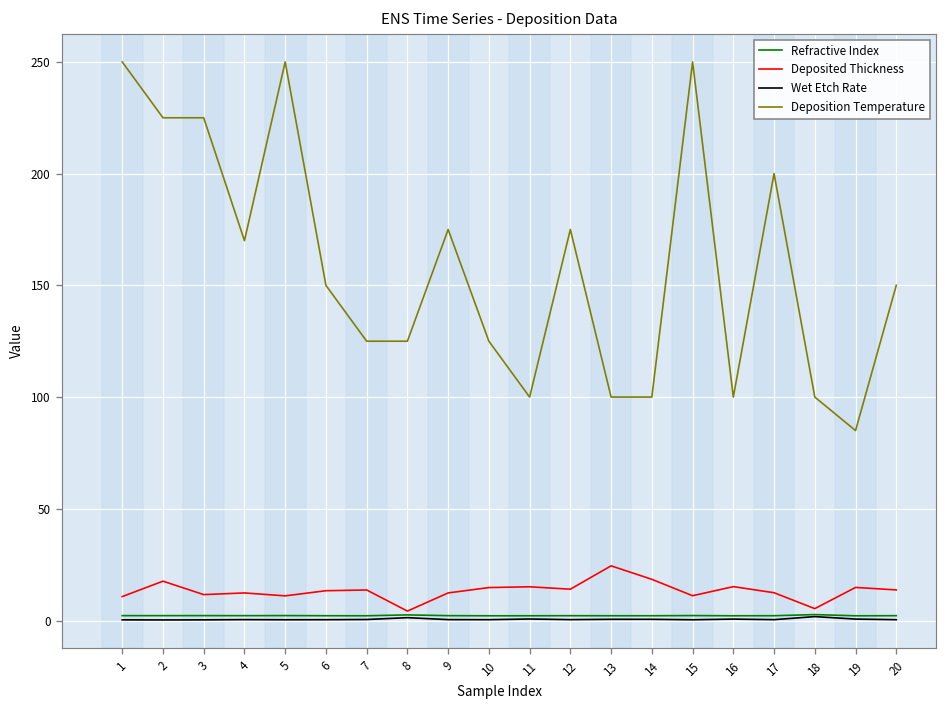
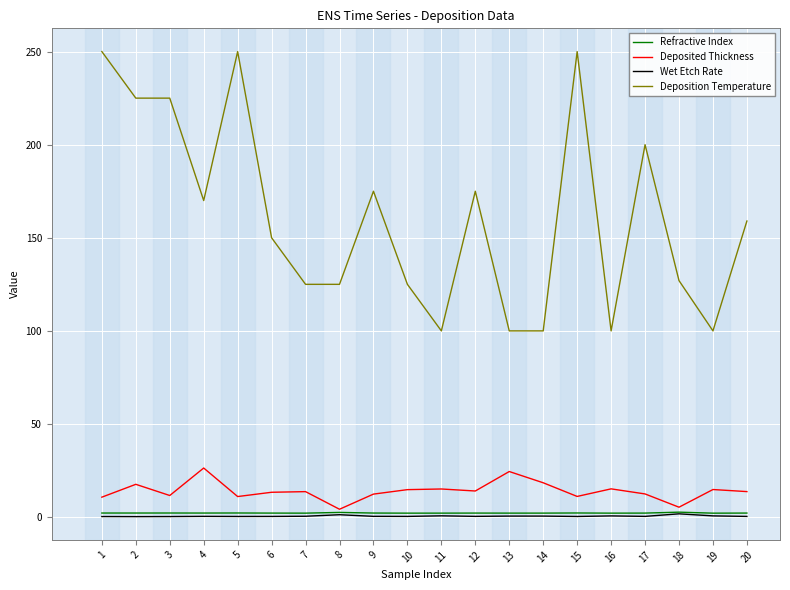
Deposited Thickness, 4: 12 -> 26
Deposition Temperature, 18: 100 -> 127
Deposition Temperature, 19: 85 -> 100
Deposition Temperature, 20: 150 -> 159
